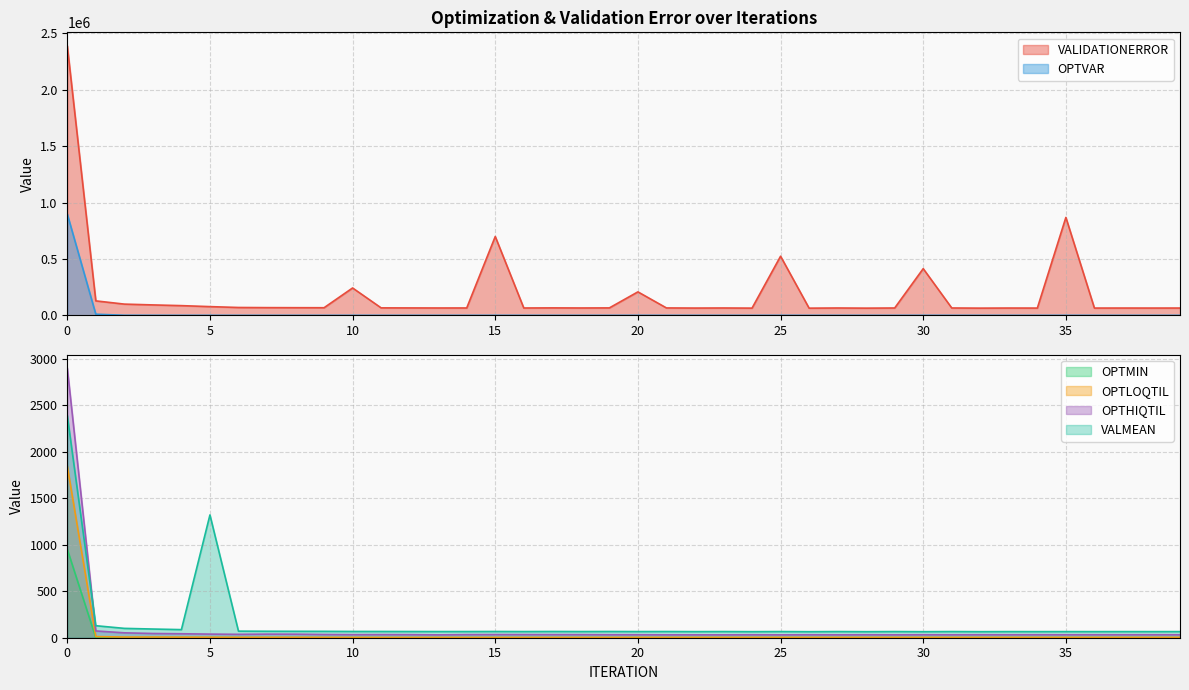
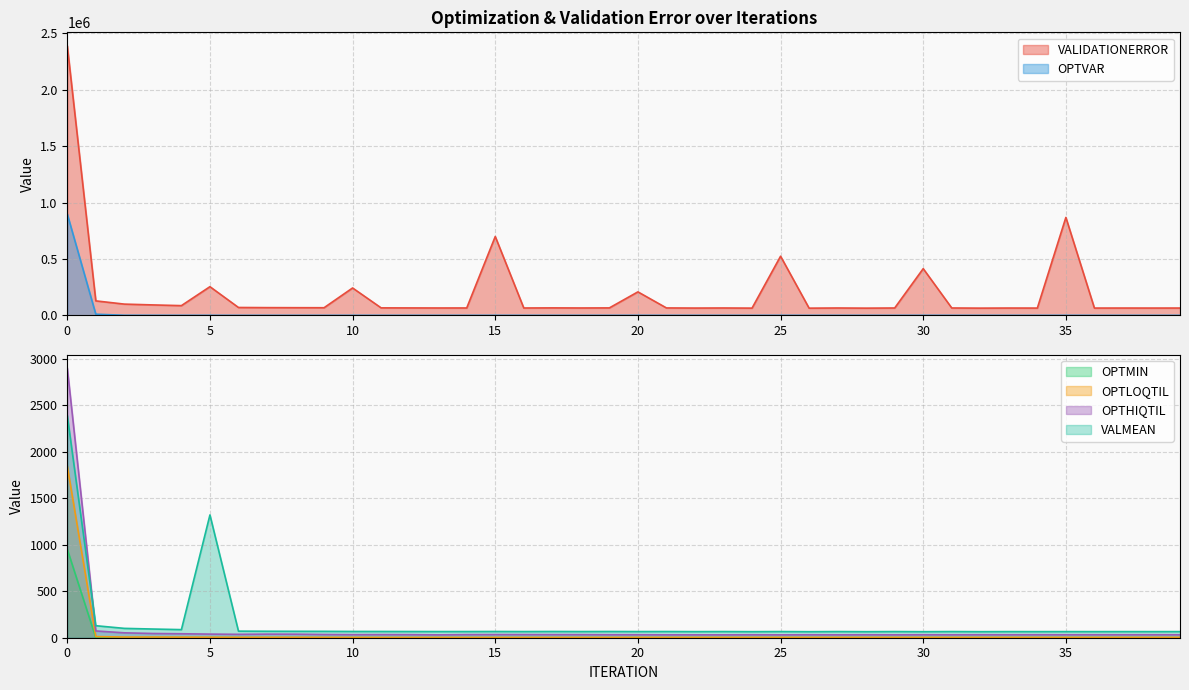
Optimization & Validation Error over Iterations, VALIDATIONERROR, 5: 80000 -> 260000
